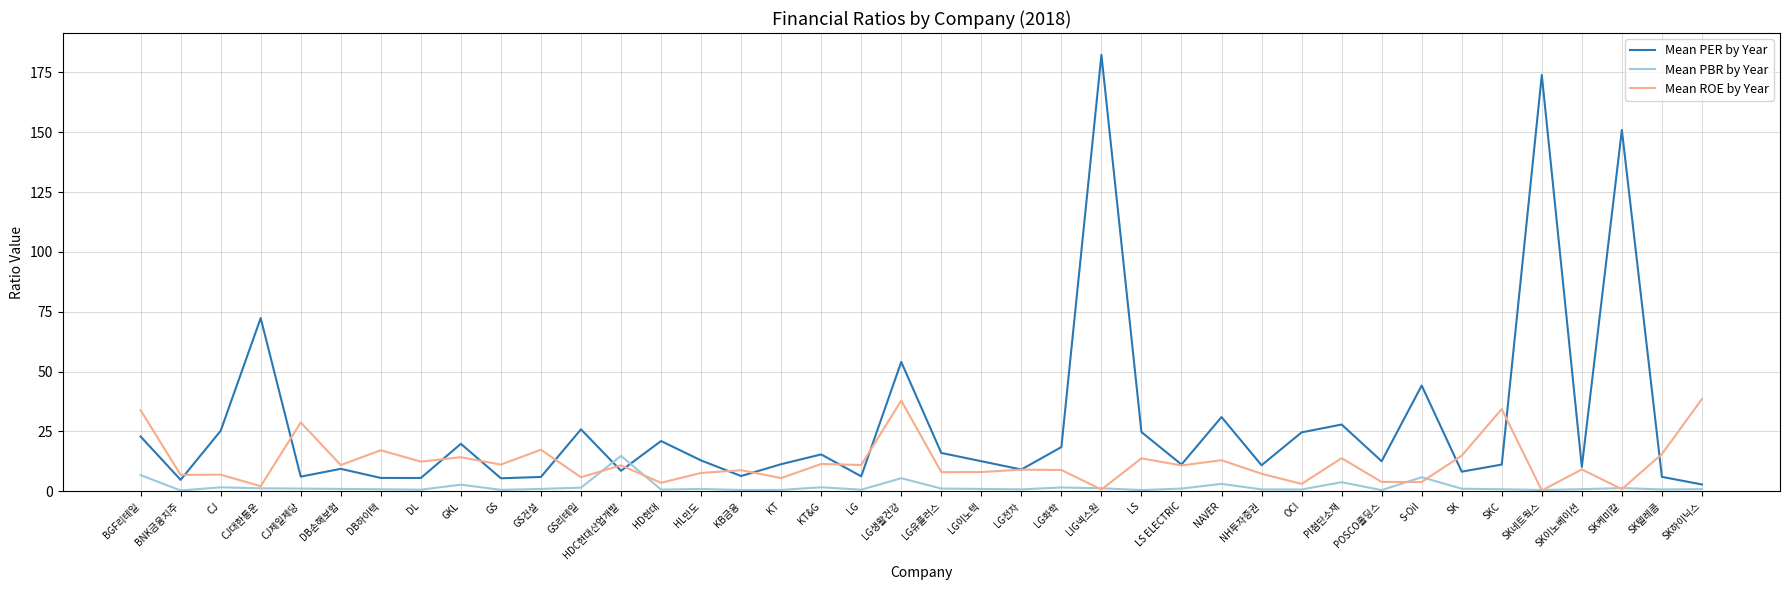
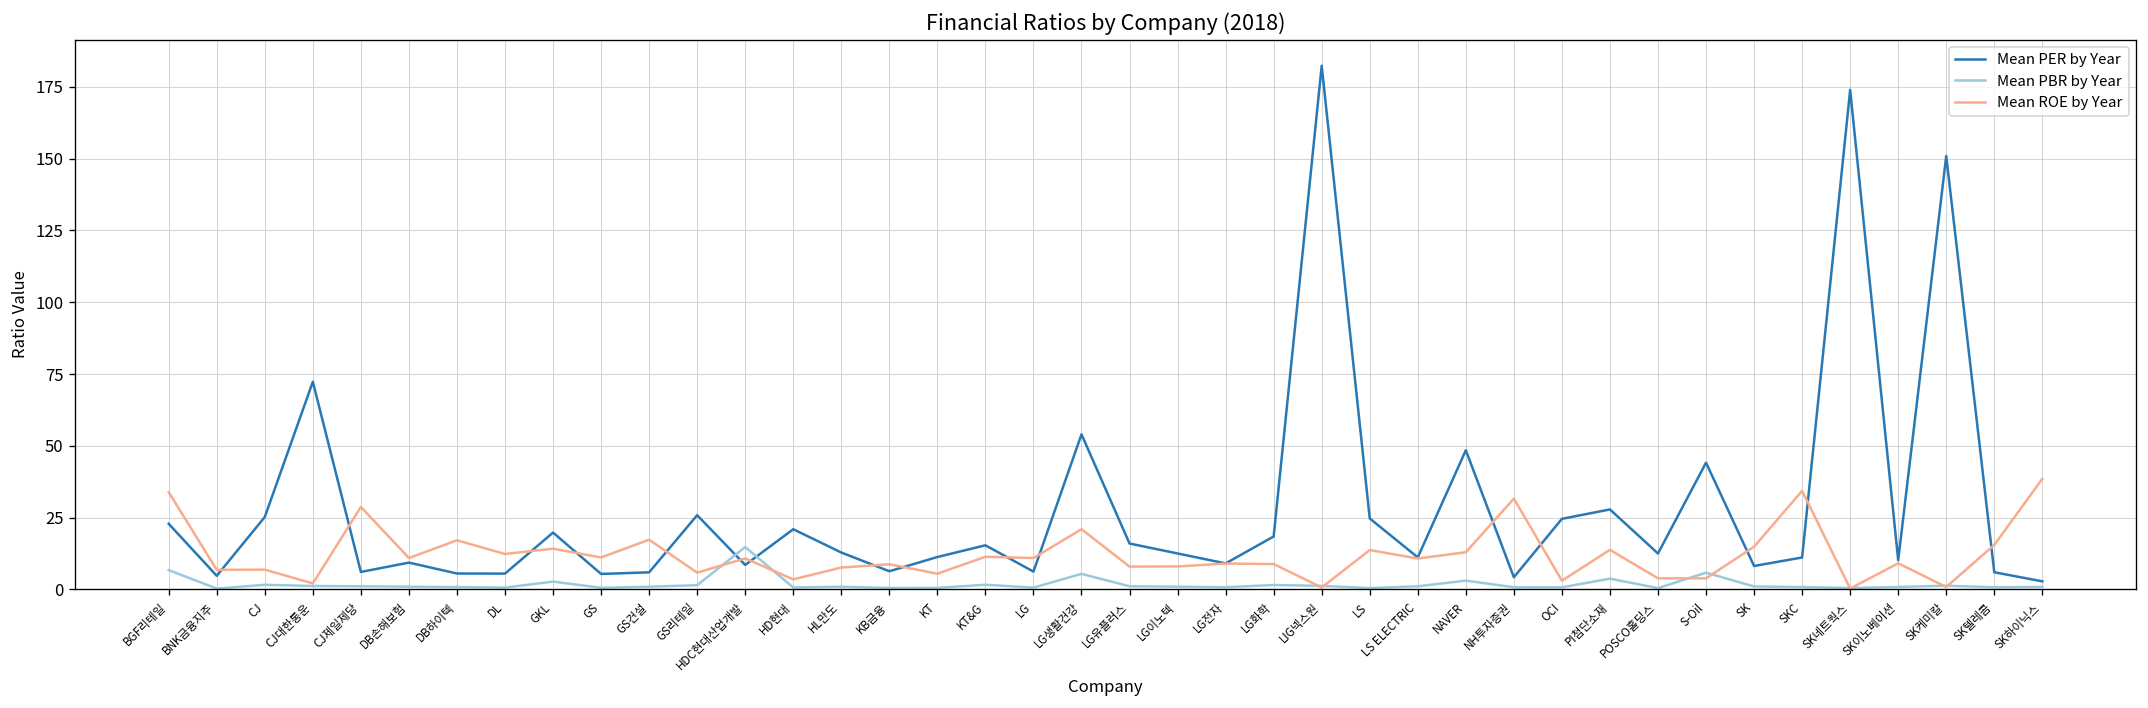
Mean ROE by Year, LG생활건강: 38 -> 21
Mean PER by Year, NAVER: 31 -> 48
Mean PER by Year, NH투자증권: 11 -> 4
Mean ROE by Year, NH투자증권: 7 -> 32
